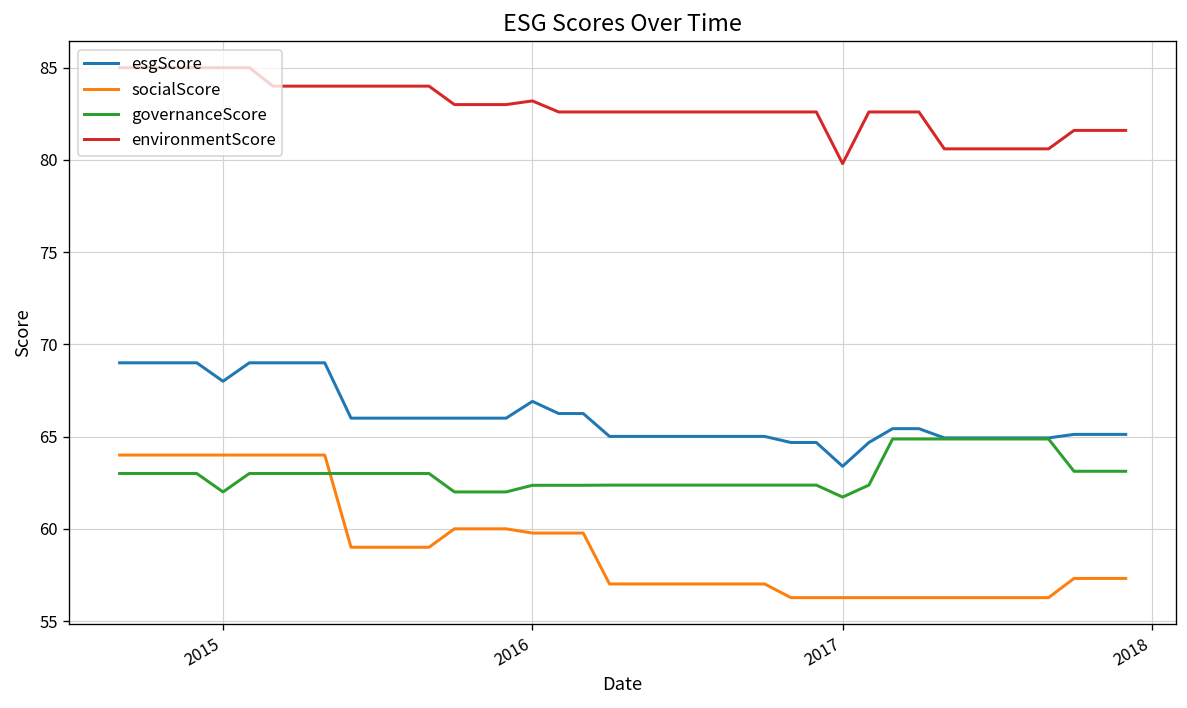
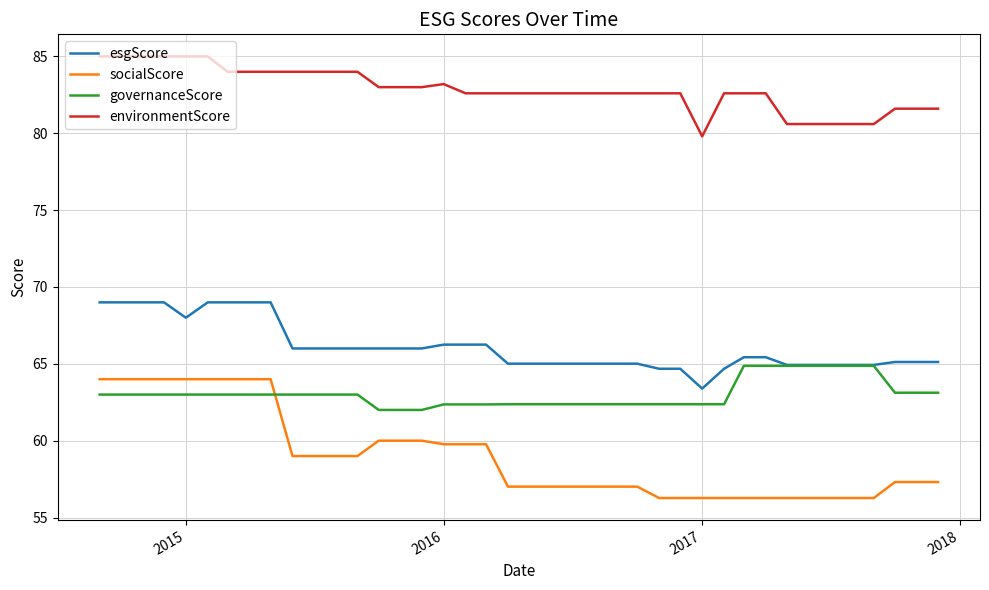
governanceScore, 2015: 62 -> 63
esgScore, 2016: 66.9 -> 66.3
governanceScore, 2017: 61.7 -> 62.4
